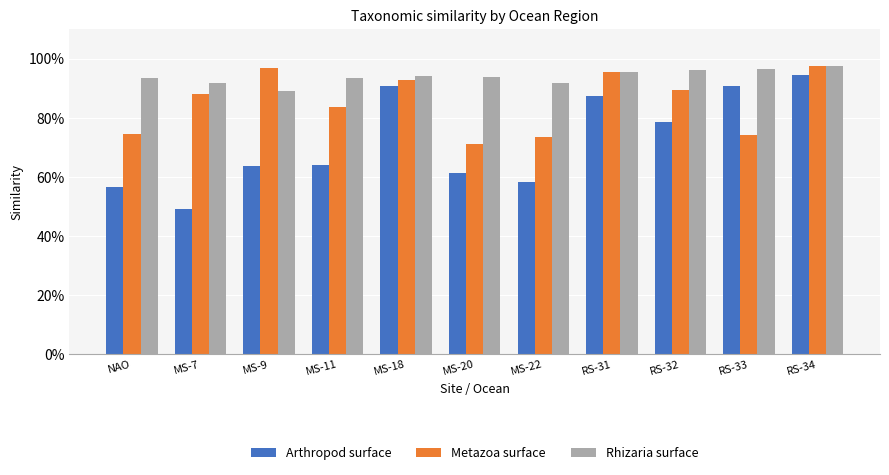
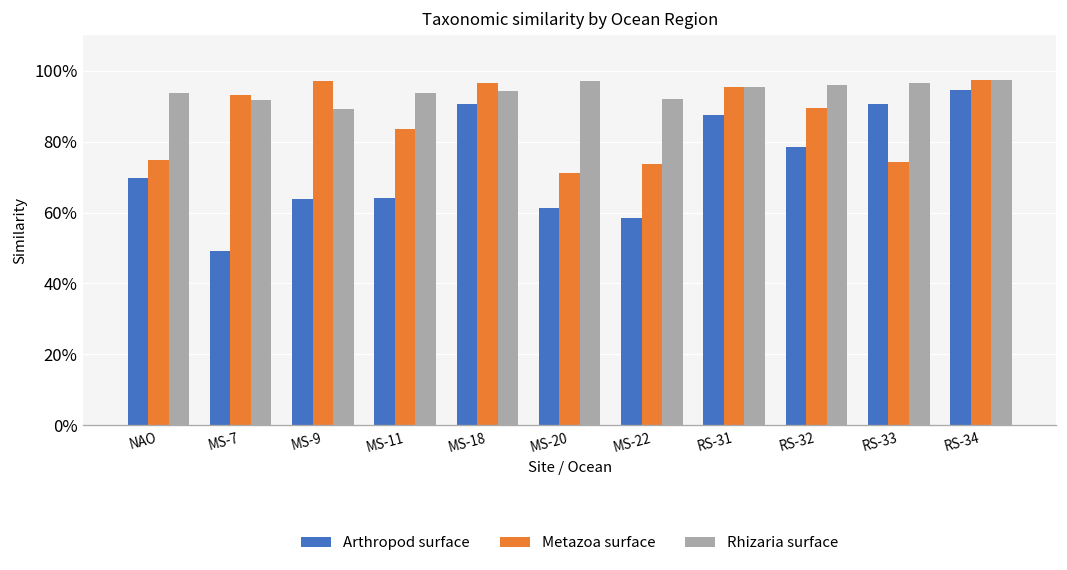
Arthropod surface, NAO: 57% -> 70%
Metazoa surface, MS-7: 88% -> 93%
Metazoa surface, MS-18: 93% -> 96%
Rhizaria surface, MS-20: 94% -> 97%
